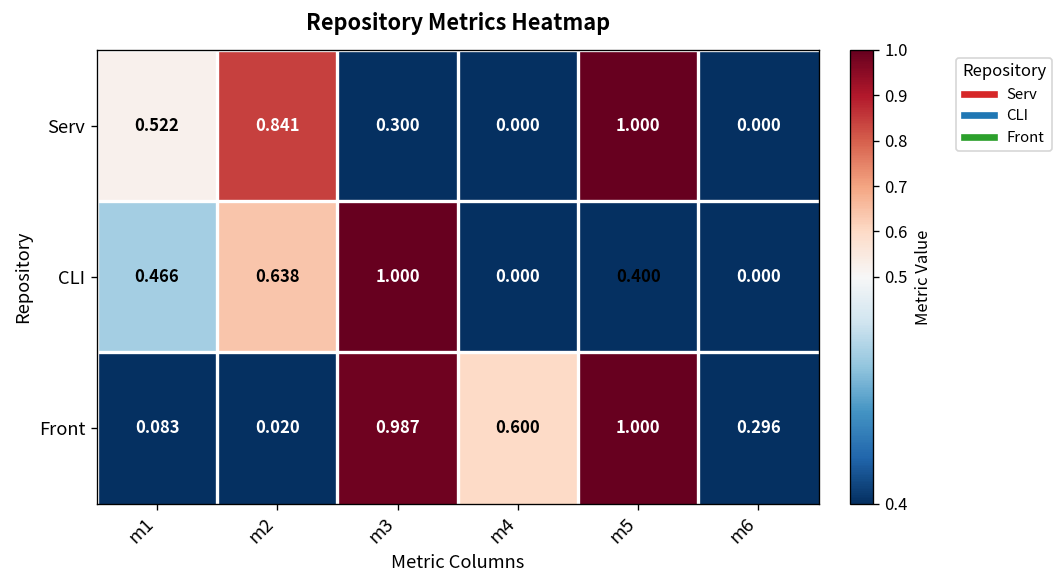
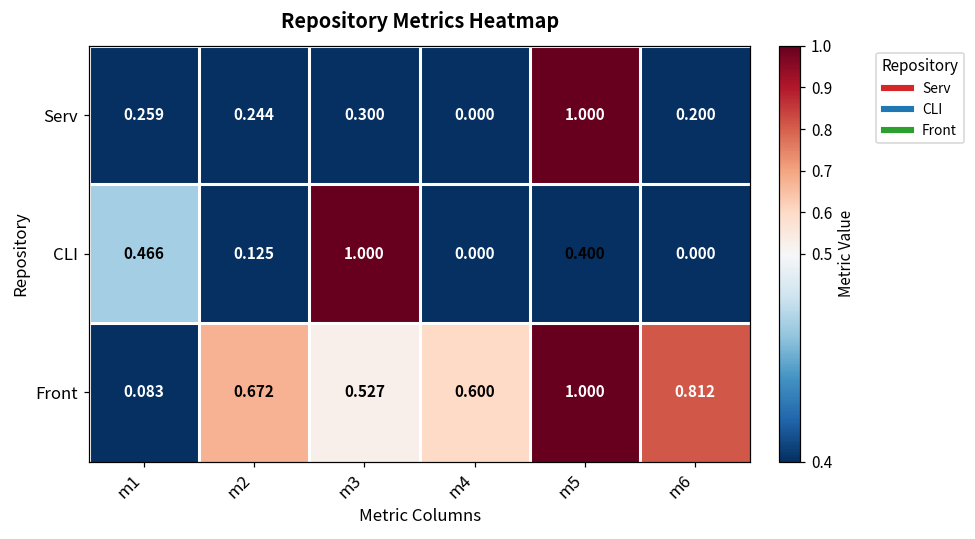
Serv, m1: 0.522 -> 0.259
Serv, m2: 0.841 -> 0.244
Serv, m6: 0.000 -> 0.200
CLI, m2: 0.638 -> 0.125
Front, m2: 0.020 -> 0.672
Front, m3: 0.987 -> 0.527
Front, m6: 0.296 -> 0.812
